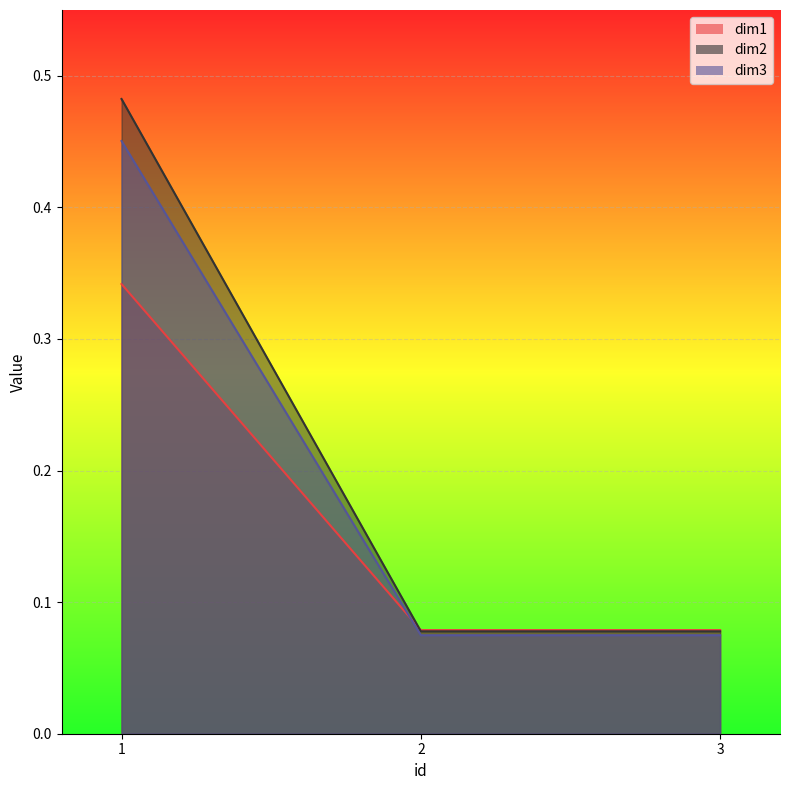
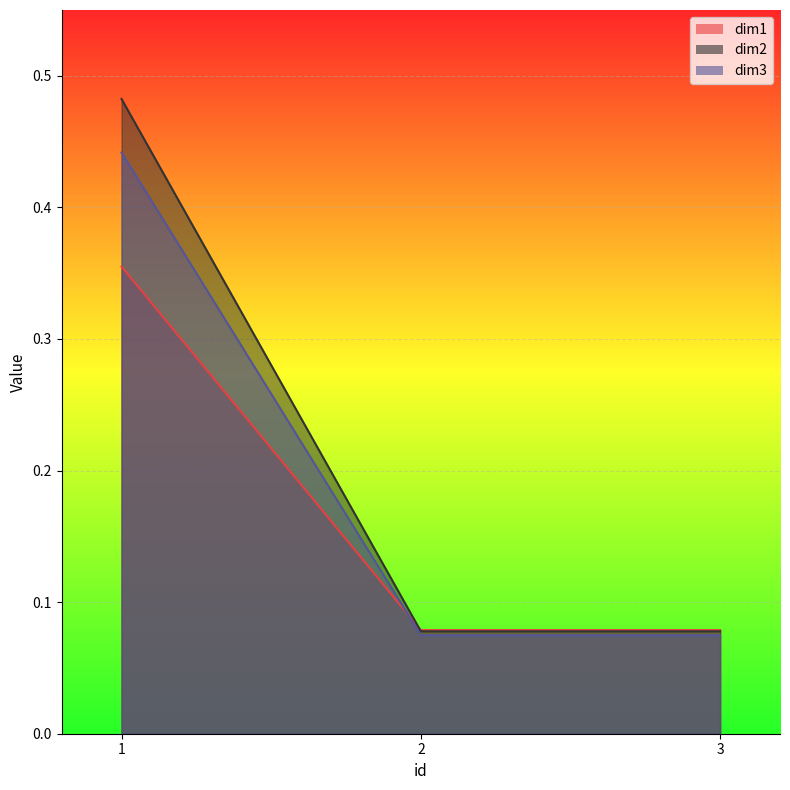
dim1, 1: 0.342 -> 0.355
dim3, 1: 0.450 -> 0.442
